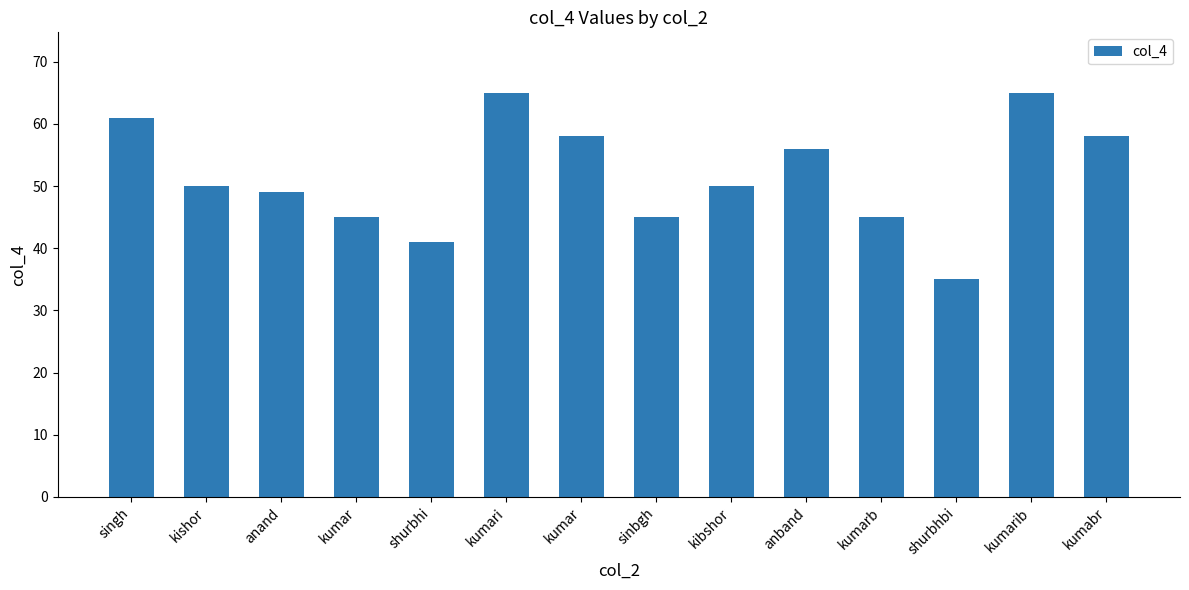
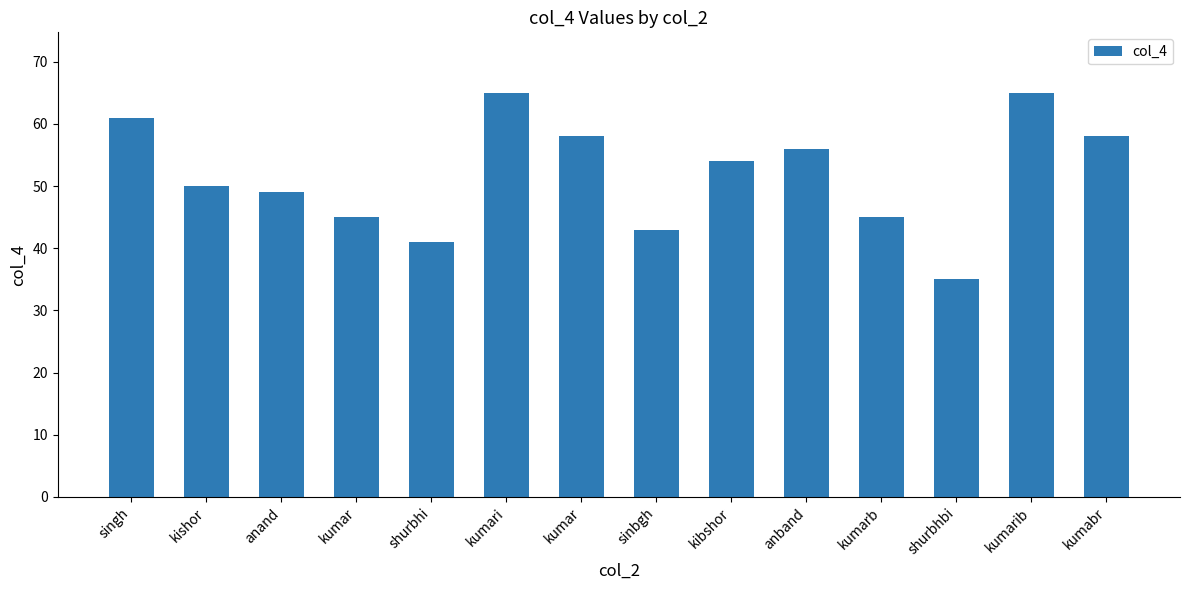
sinbgh: 45 -> 43
kibshor: 50 -> 54
